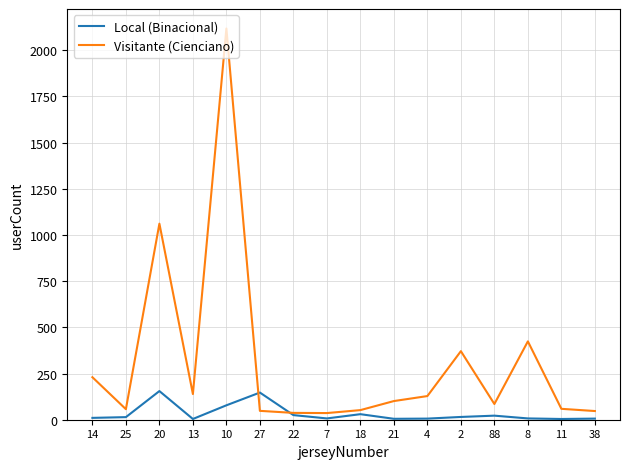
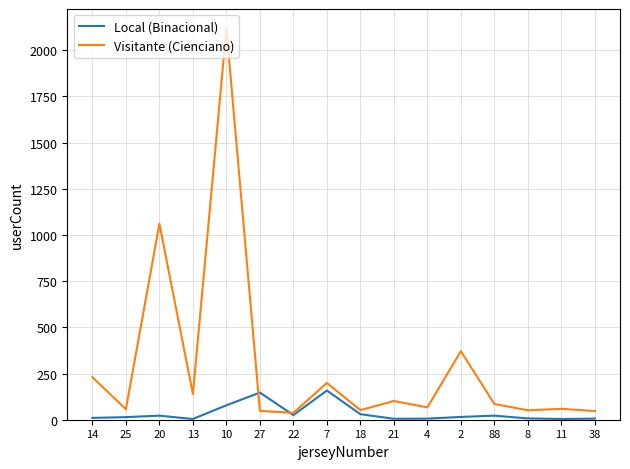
Local (Binacional), 20: 160 -> 20
Local (Binacional), 7: 10 -> 160
Visitante (Cienciano), 7: 40 -> 200
Visitante (Cienciano), 4: 130 -> 70
Visitante (Cienciano), 8: 420 -> 50
